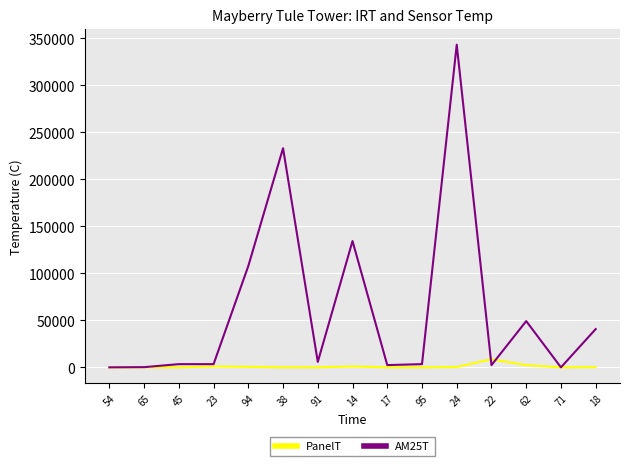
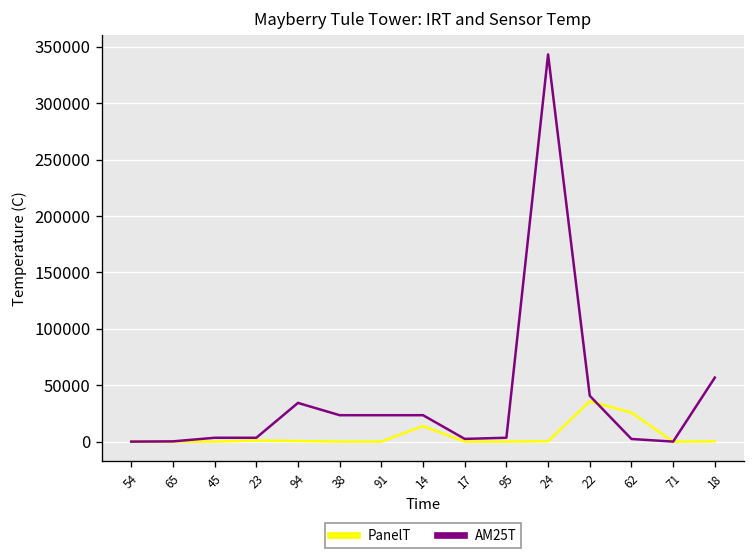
AM25T, 94: 110000 -> 30000
AM25T, 38: 230000 -> 20000
AM25T, 91: 10000 -> 20000
PanelT, 14: 0 -> 10000
AM25T, 14: 130000 -> 20000
PanelT, 22: 10000 -> 40000
AM25T, 22: 0 -> 40000
PanelT, 62: 0 -> 30000
AM25T, 62: 50000 -> 0
AM25T, 18: 40000 -> 60000
